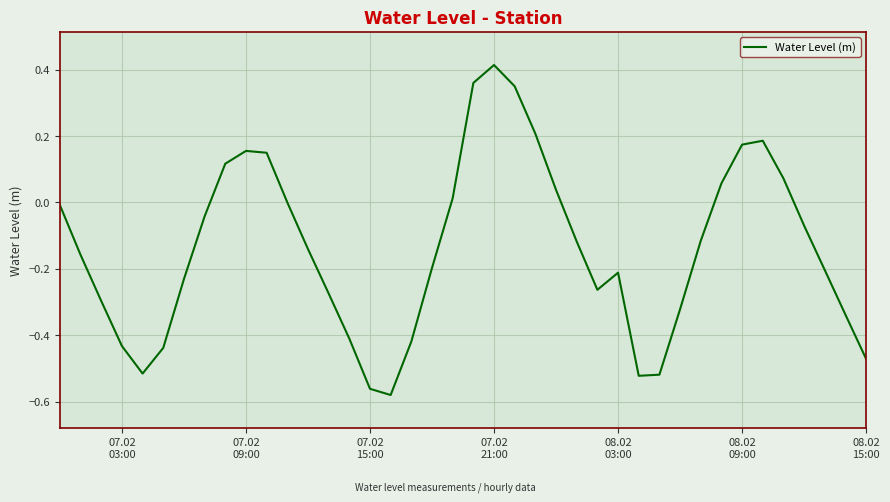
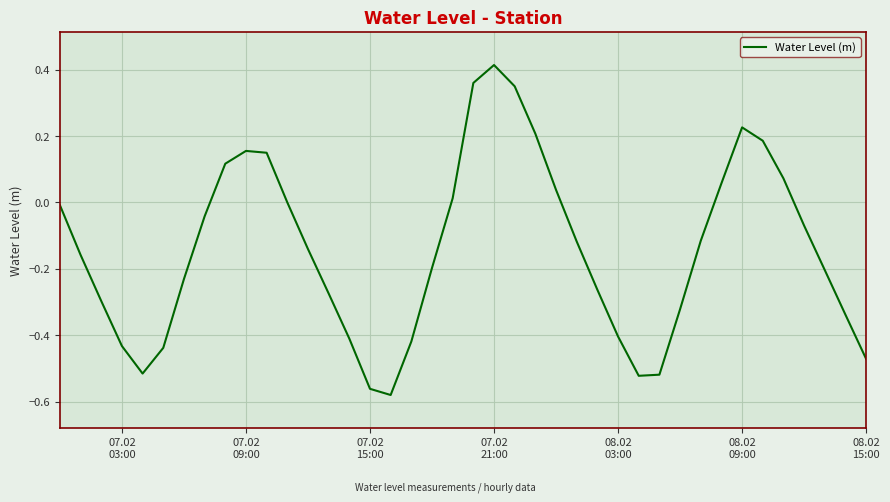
08.02 03:00: -0.21 -> -0.40
08.02 09:00: 0.17 -> 0.23
